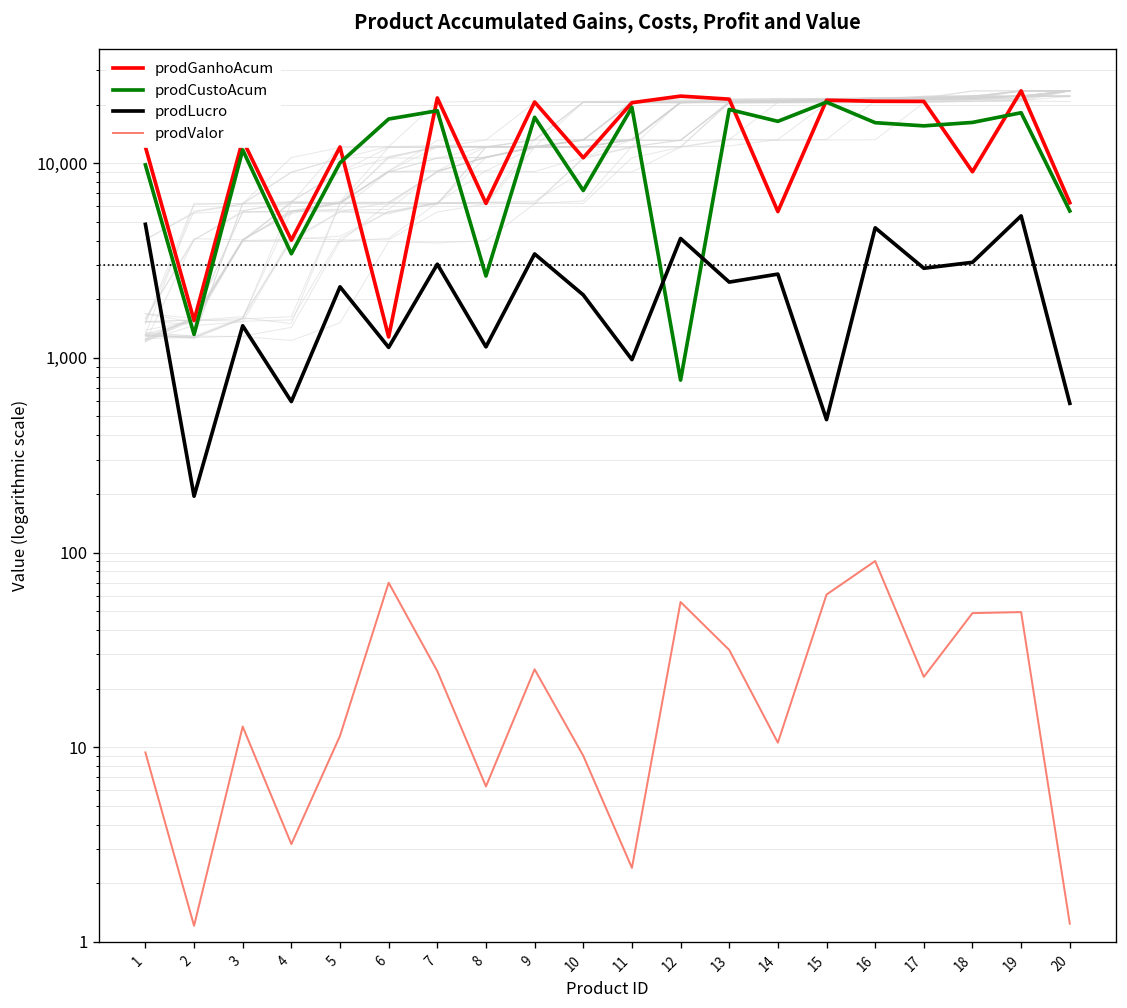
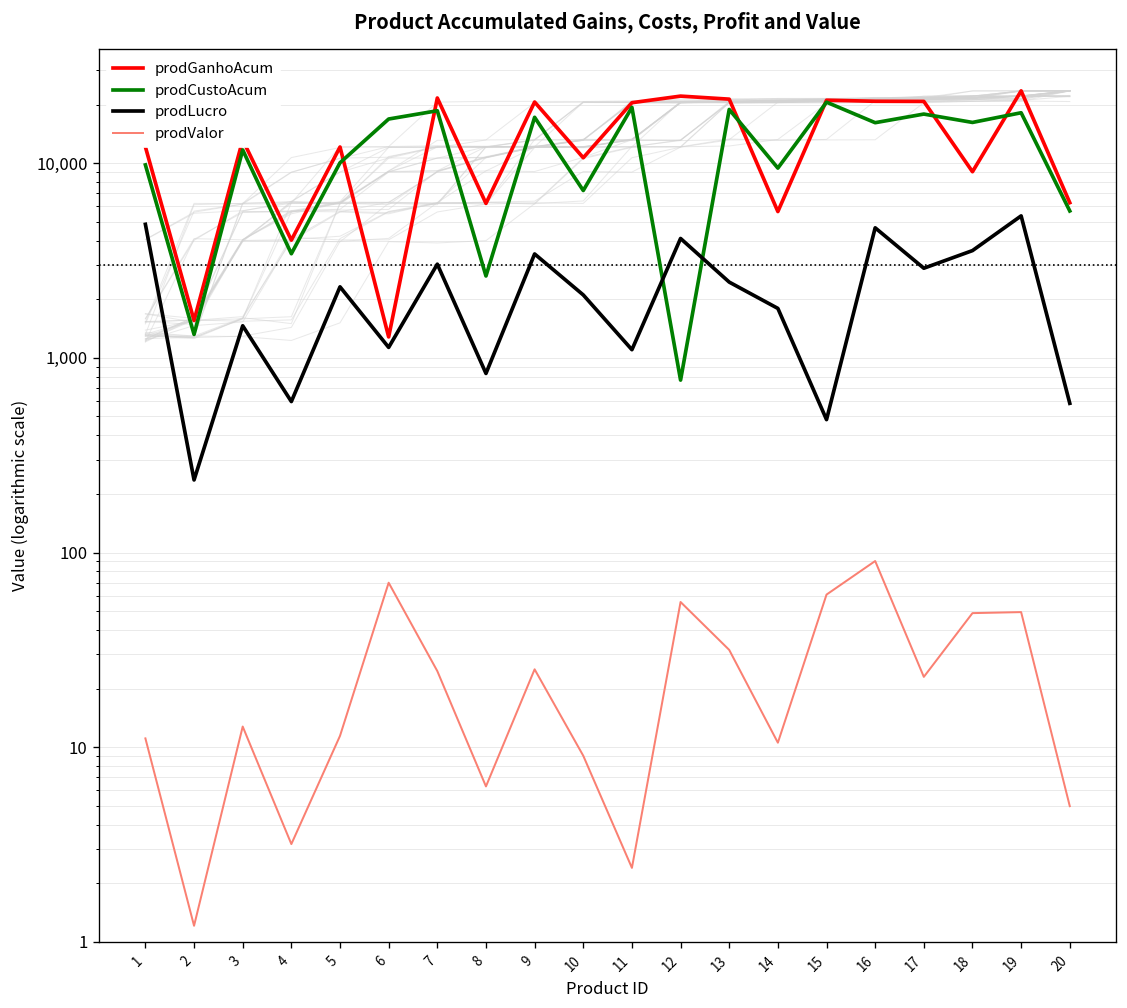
prodValor, 1: 9 -> 11
prodLucro, 2: 190 -> 240
prodLucro, 8: 1,100 -> 800
prodLucro, 11: 1,000 -> 1,100
prodCustoAcum, 14: 16,000 -> 9,000
prodLucro, 14: 2,700 -> 1,800
prodCustoAcum, 17: 16,000 -> 18,000
prodLucro, 18: 3,100 -> 3,600
prodValor, 20: 1.2 -> 5.0
